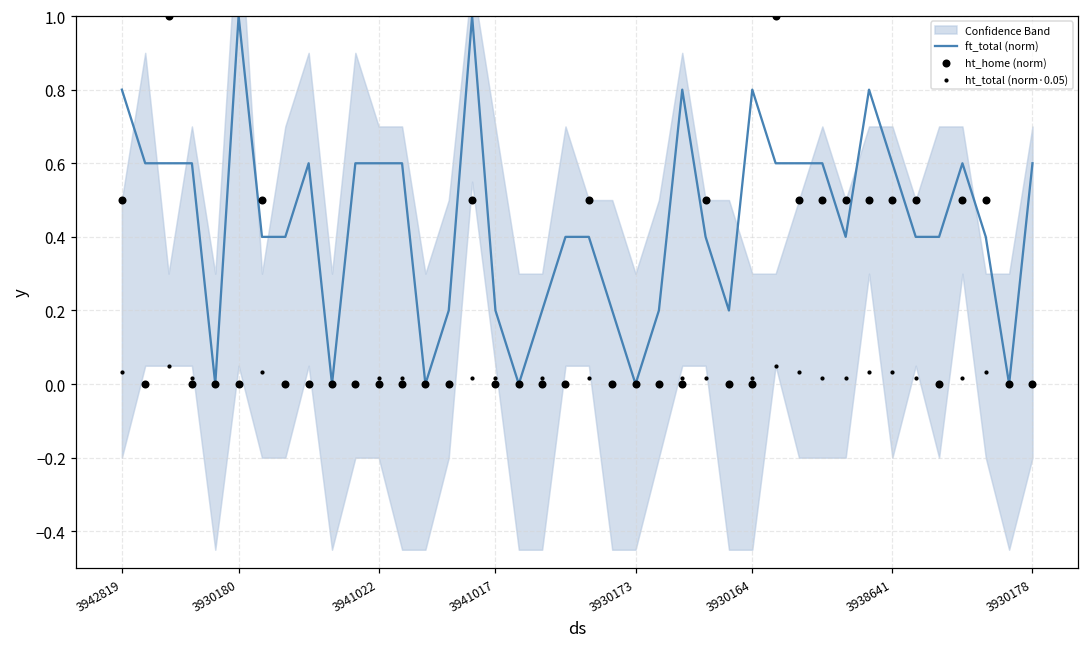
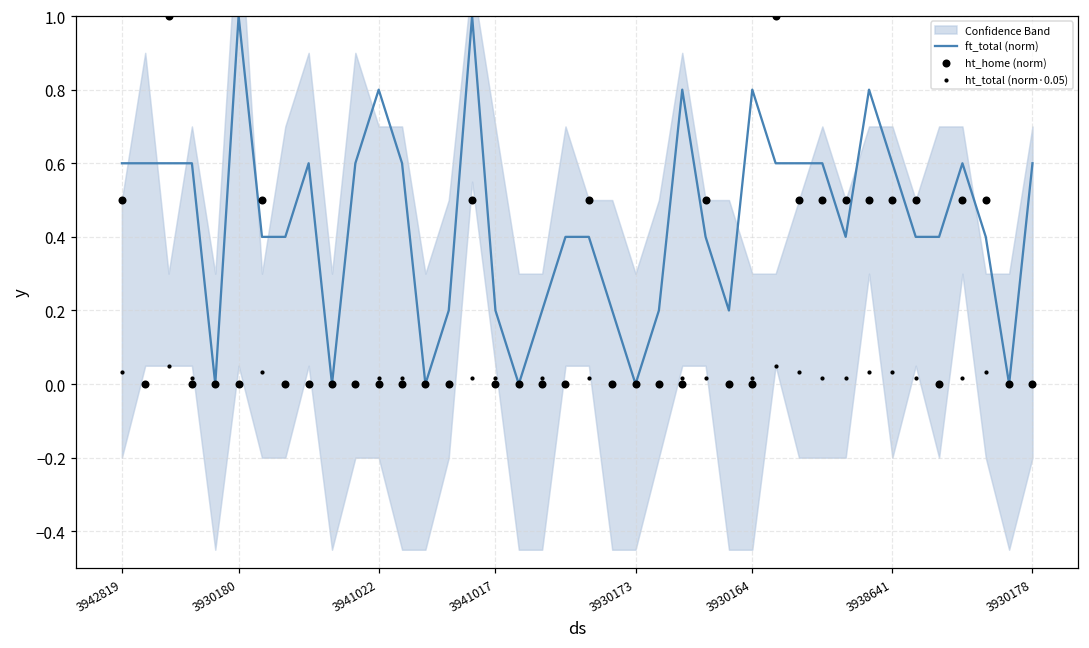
ft_total (norm), 3942819: 0.80 -> 0.60
ft_total (norm), 3941022: 0.60 -> 0.80
